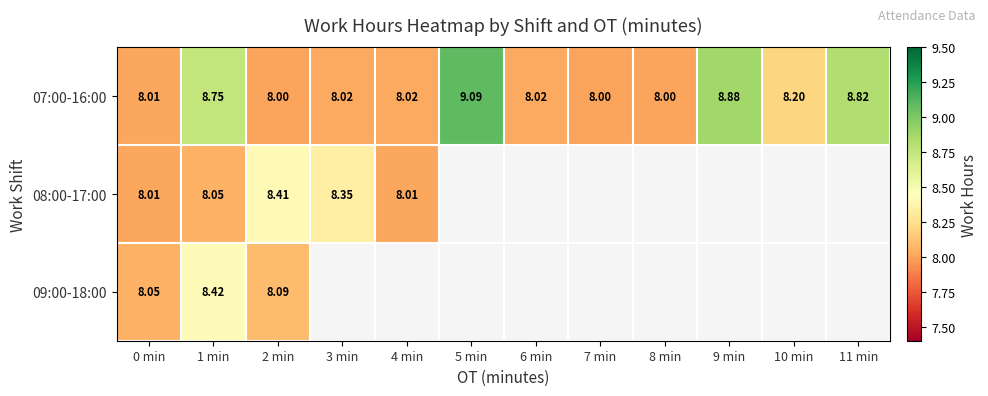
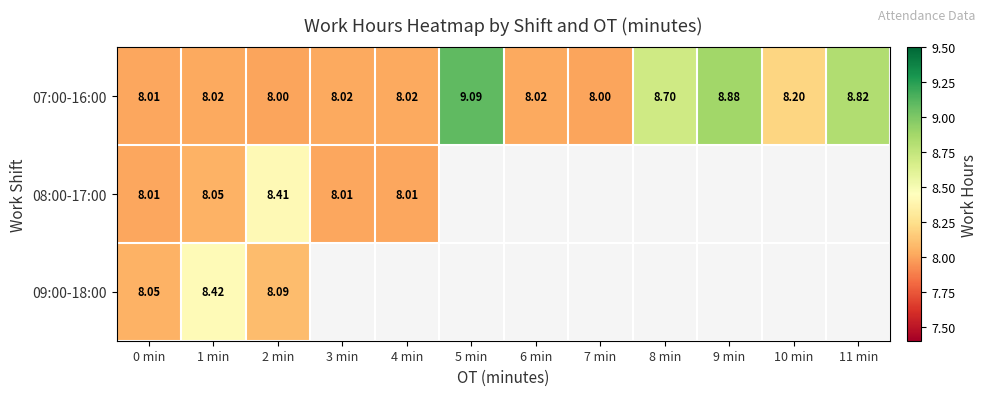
07:00-16:00, 1 min: 8.75 -> 8.02
07:00-16:00, 8 min: 8.00 -> 8.70
08:00-17:00, 3 min: 8.35 -> 8.01
